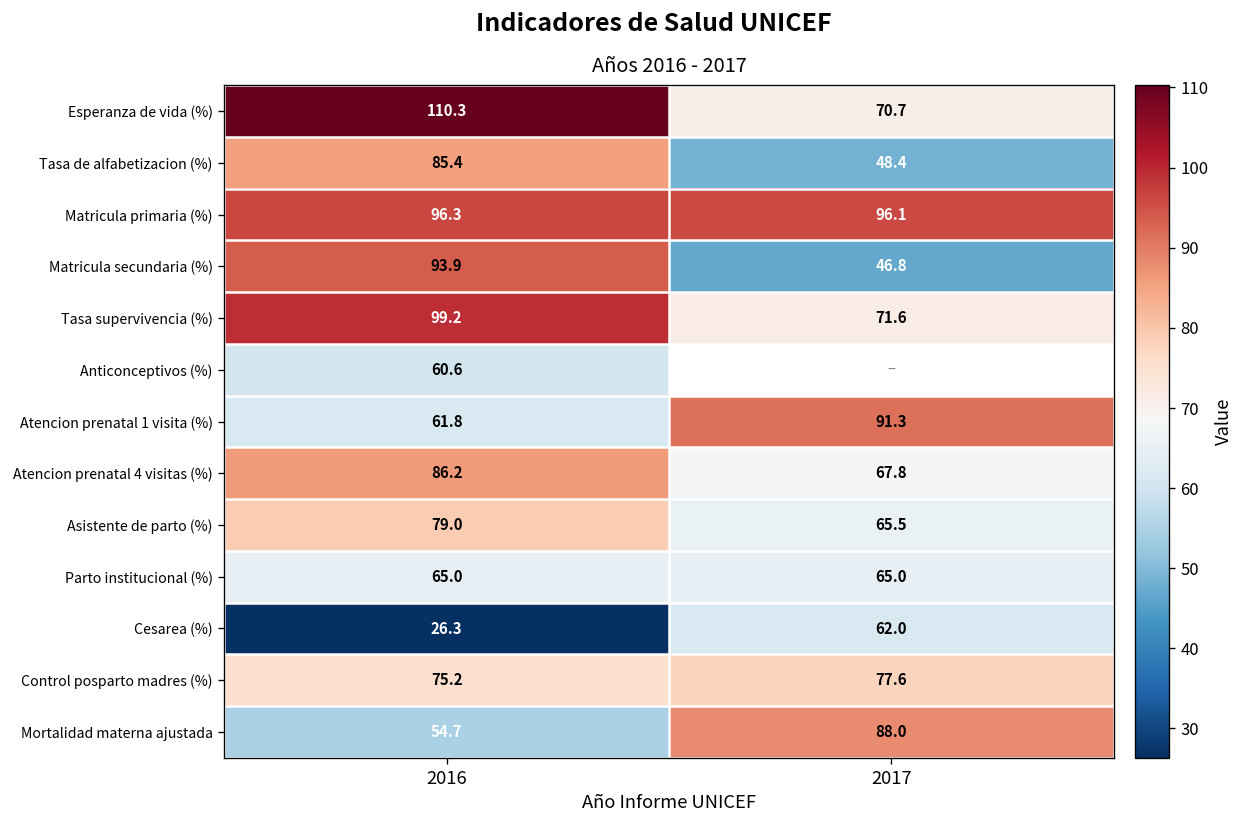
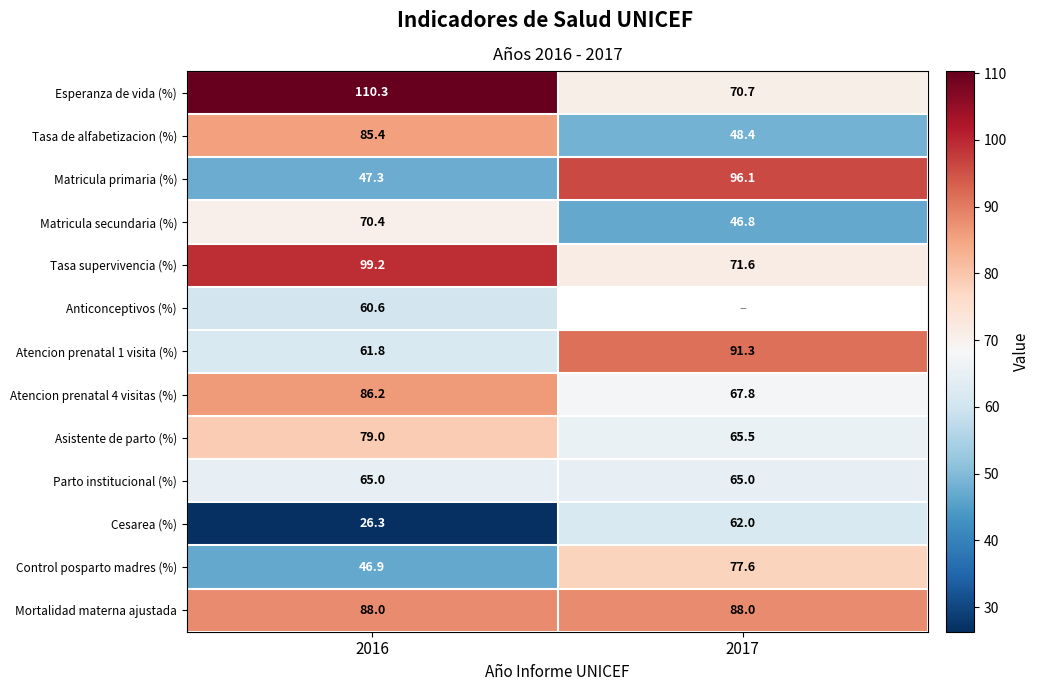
Matricula primaria (%), 2016: 96.3 -> 47.3
Matricula secundaria (%), 2016: 93.9 -> 70.4
Control posparto madres (%), 2016: 75.2 -> 46.9
Mortalidad materna ajustada, 2016: 54.7 -> 88.0
